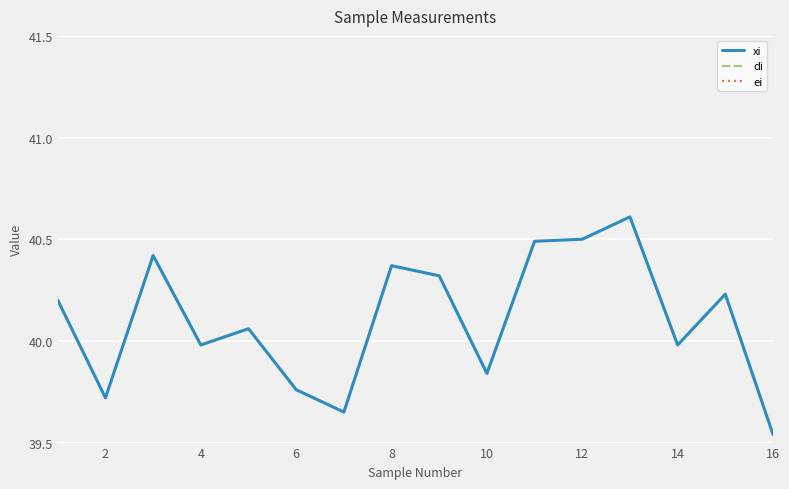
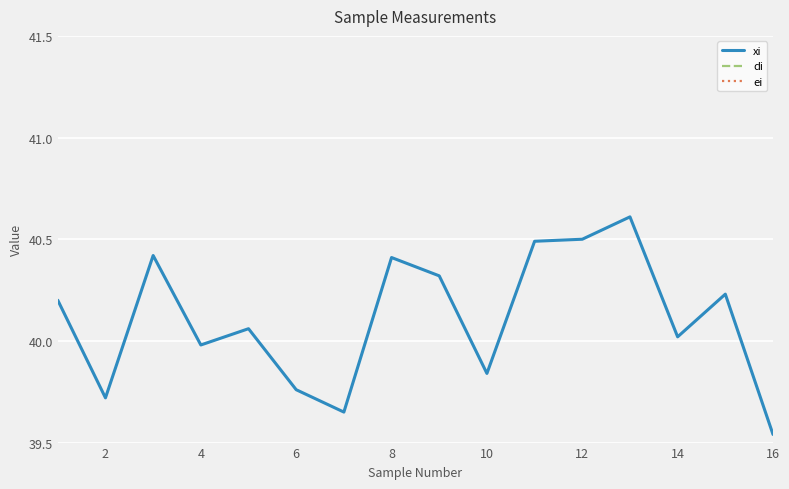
xi, 8: 40.37 -> 40.41
xi, 14: 39.98 -> 40.02
